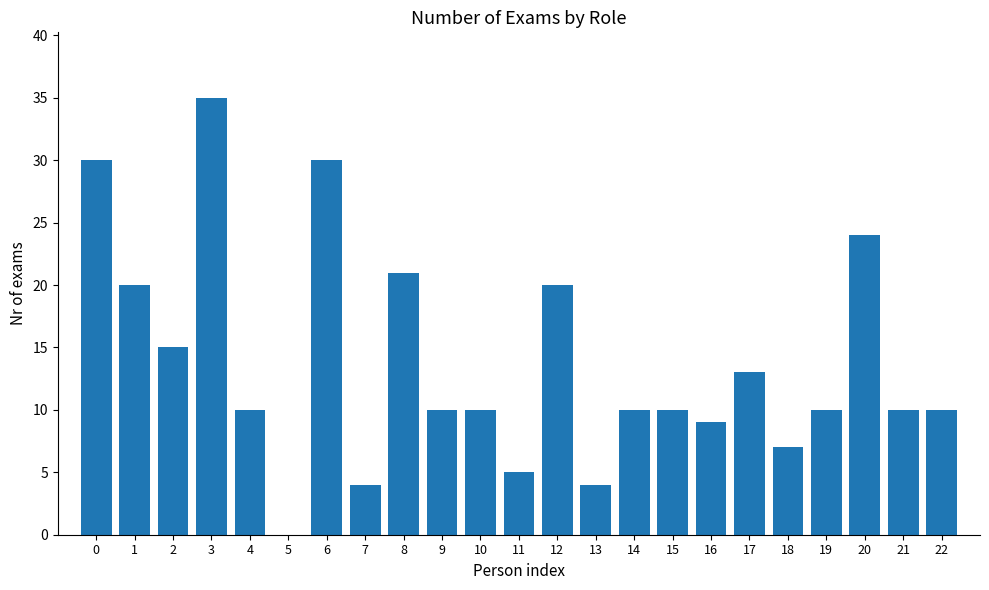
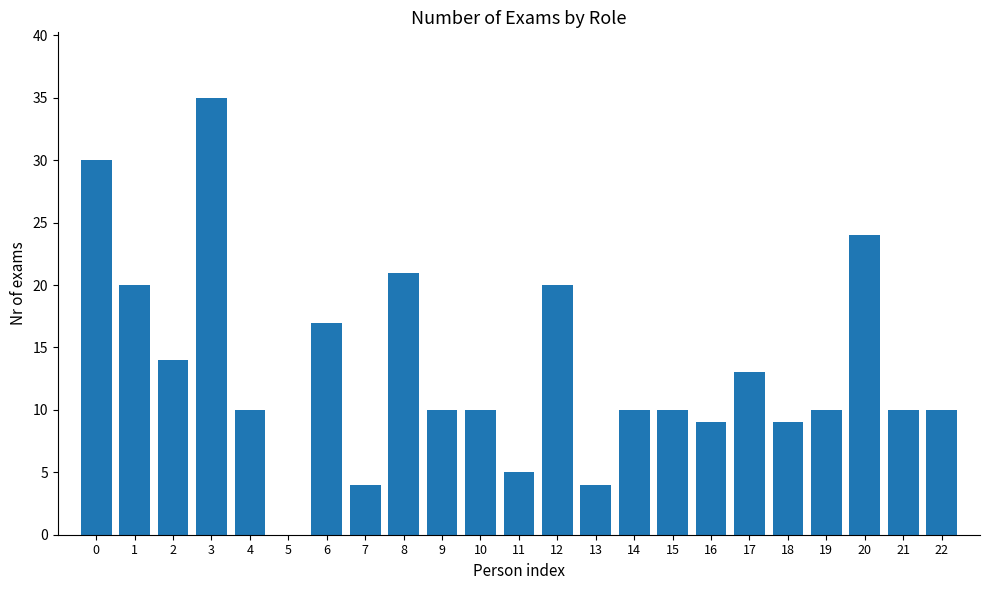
2: 15 -> 14
6: 30 -> 17
18: 7 -> 9
